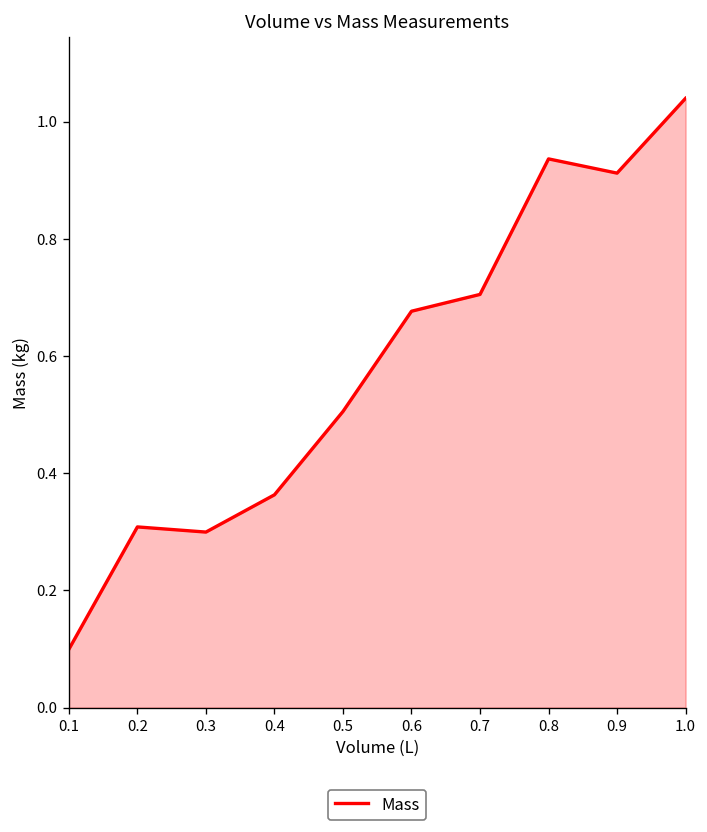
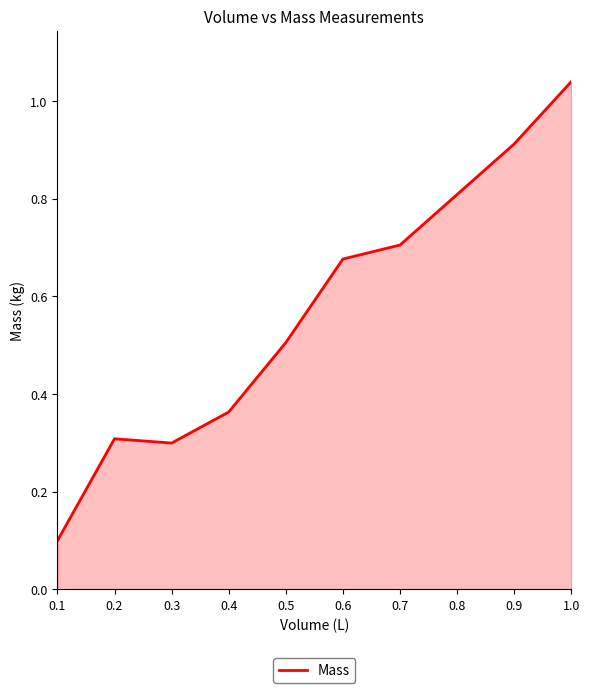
0.8: 0.94 -> 0.81
